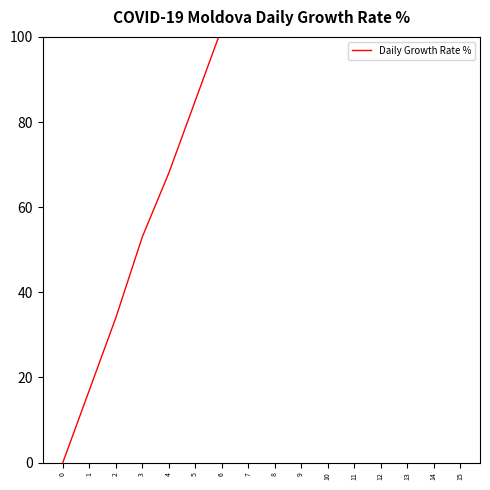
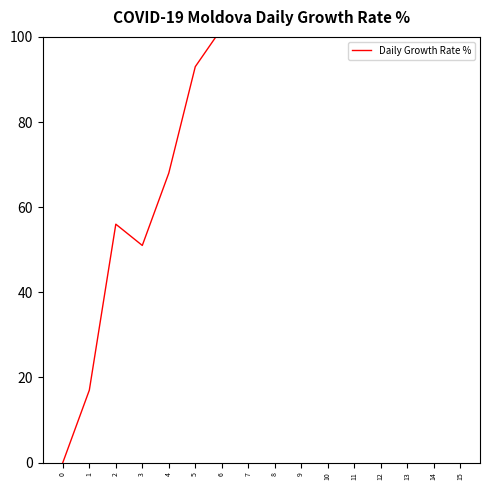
2: 34 -> 56
3: 53 -> 51
5: 85 -> 93
